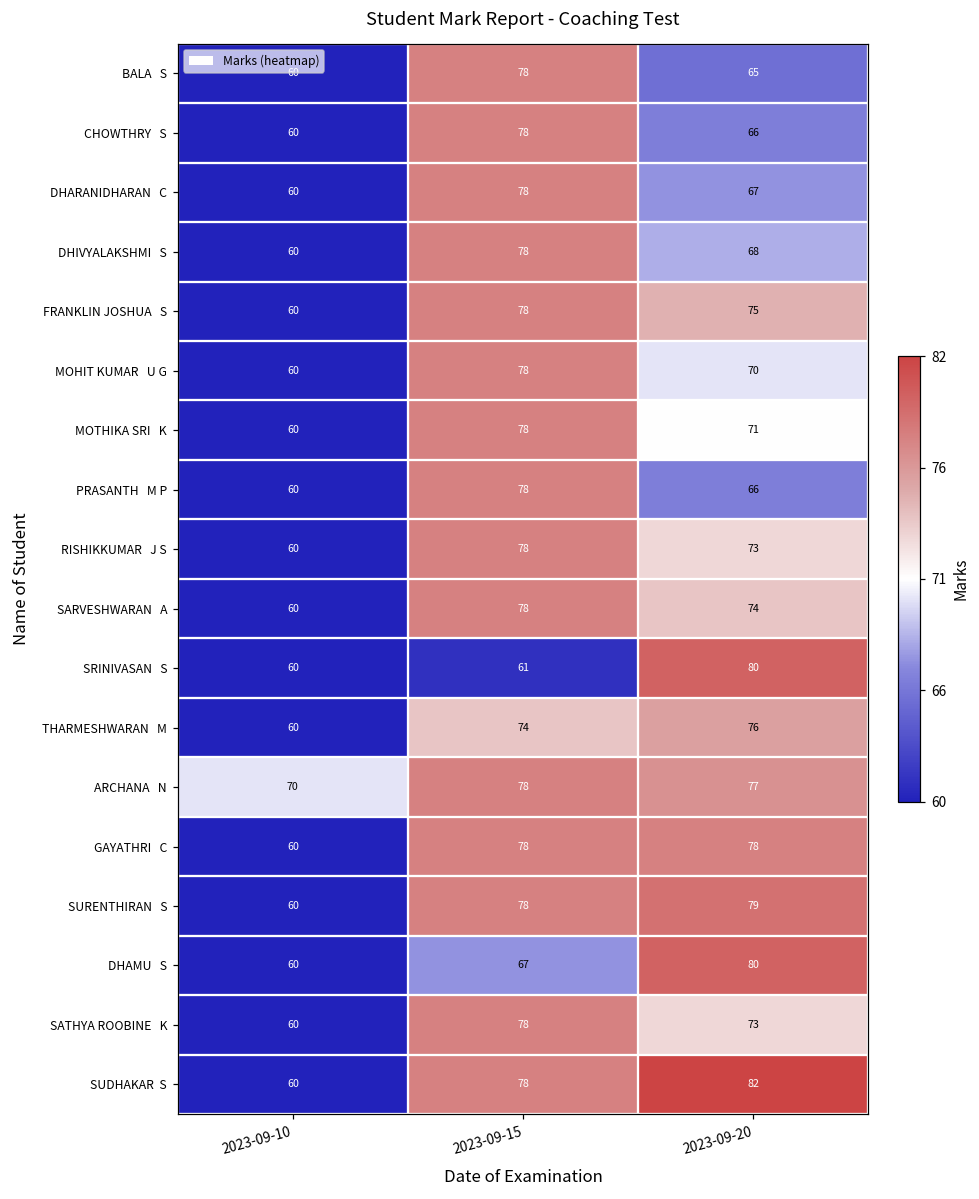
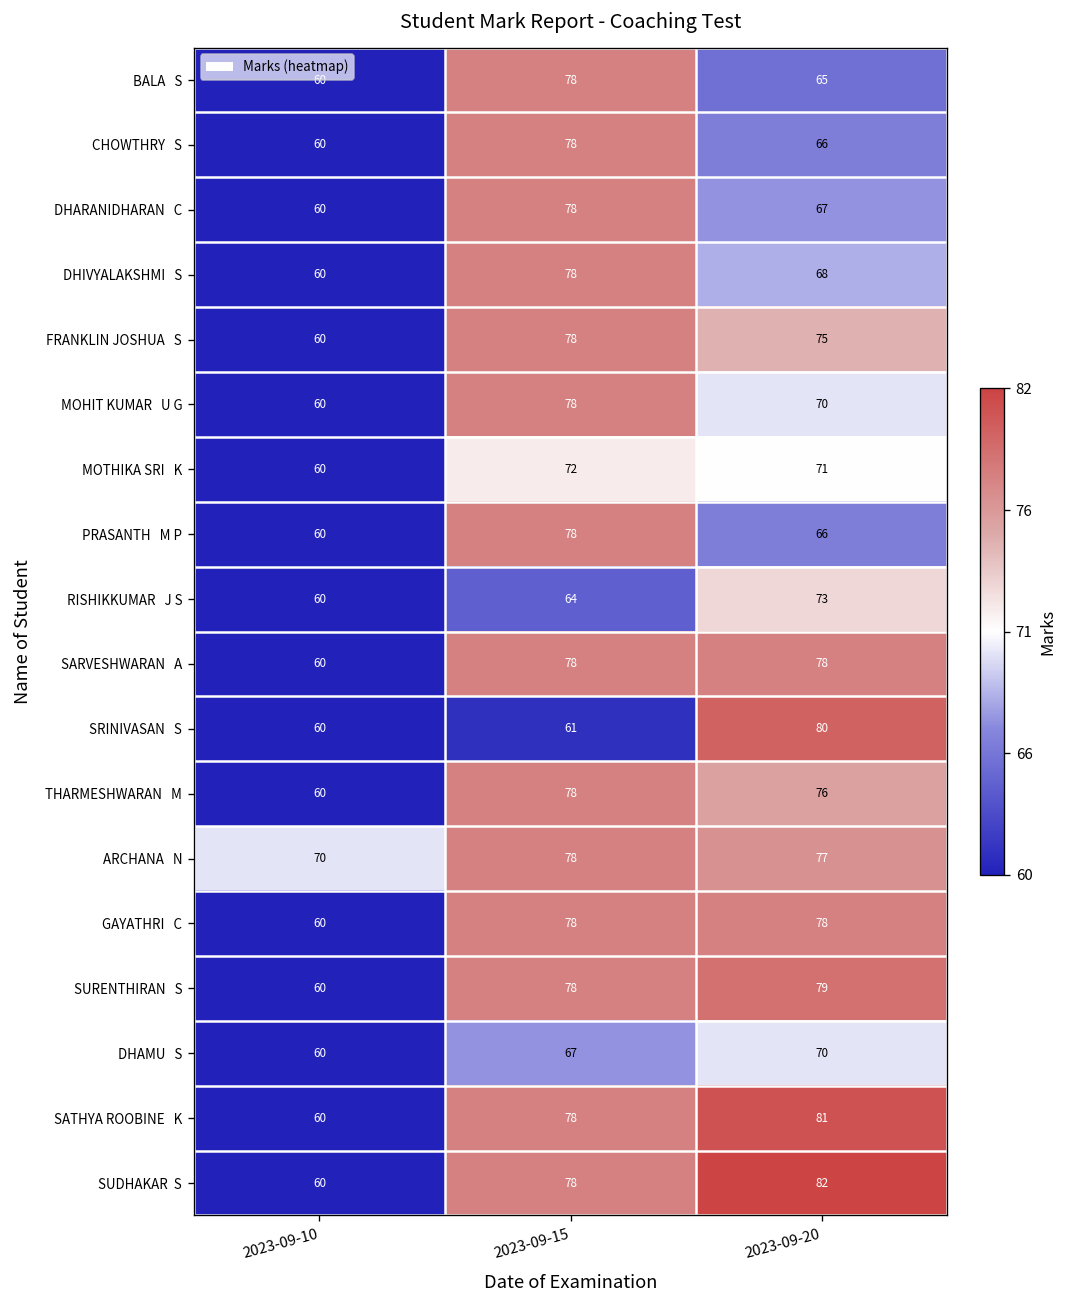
MOTHIKA SRI K, 2023-09-15: 78 -> 72
RISHIKKUMAR J S, 2023-09-15: 78 -> 64
SARVESHWARAN A, 2023-09-20: 74 -> 78
THARMESHWARAN M, 2023-09-15: 74 -> 78
DHAMU S, 2023-09-20: 80 -> 70
SATHYA ROOBINE K, 2023-09-20: 73 -> 81
